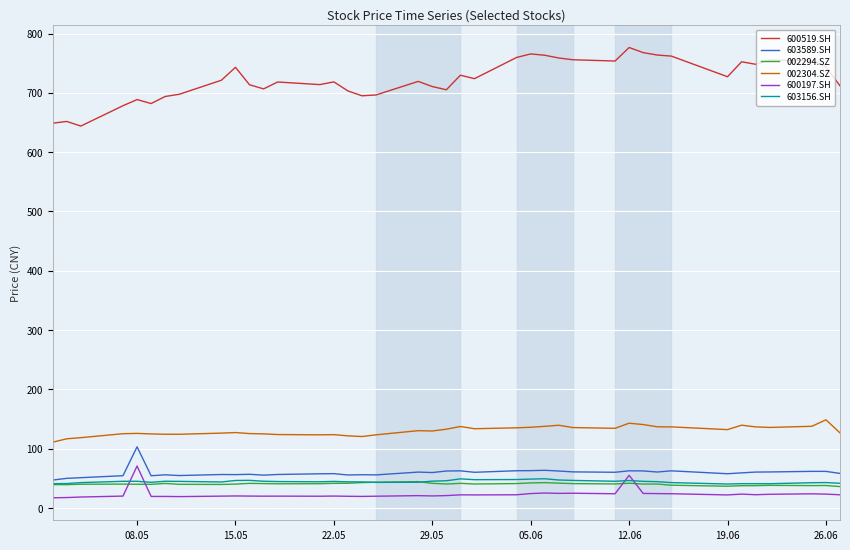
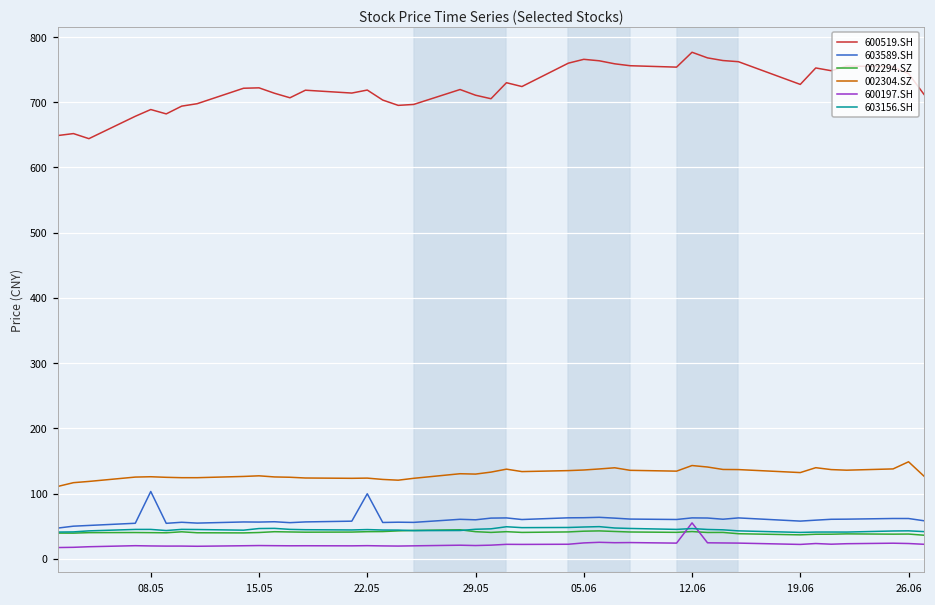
600197.SH, 08.05: 70 -> 20
600519.SH, 15.05: 740 -> 720
603589.SH, 22.05: 60 -> 100
